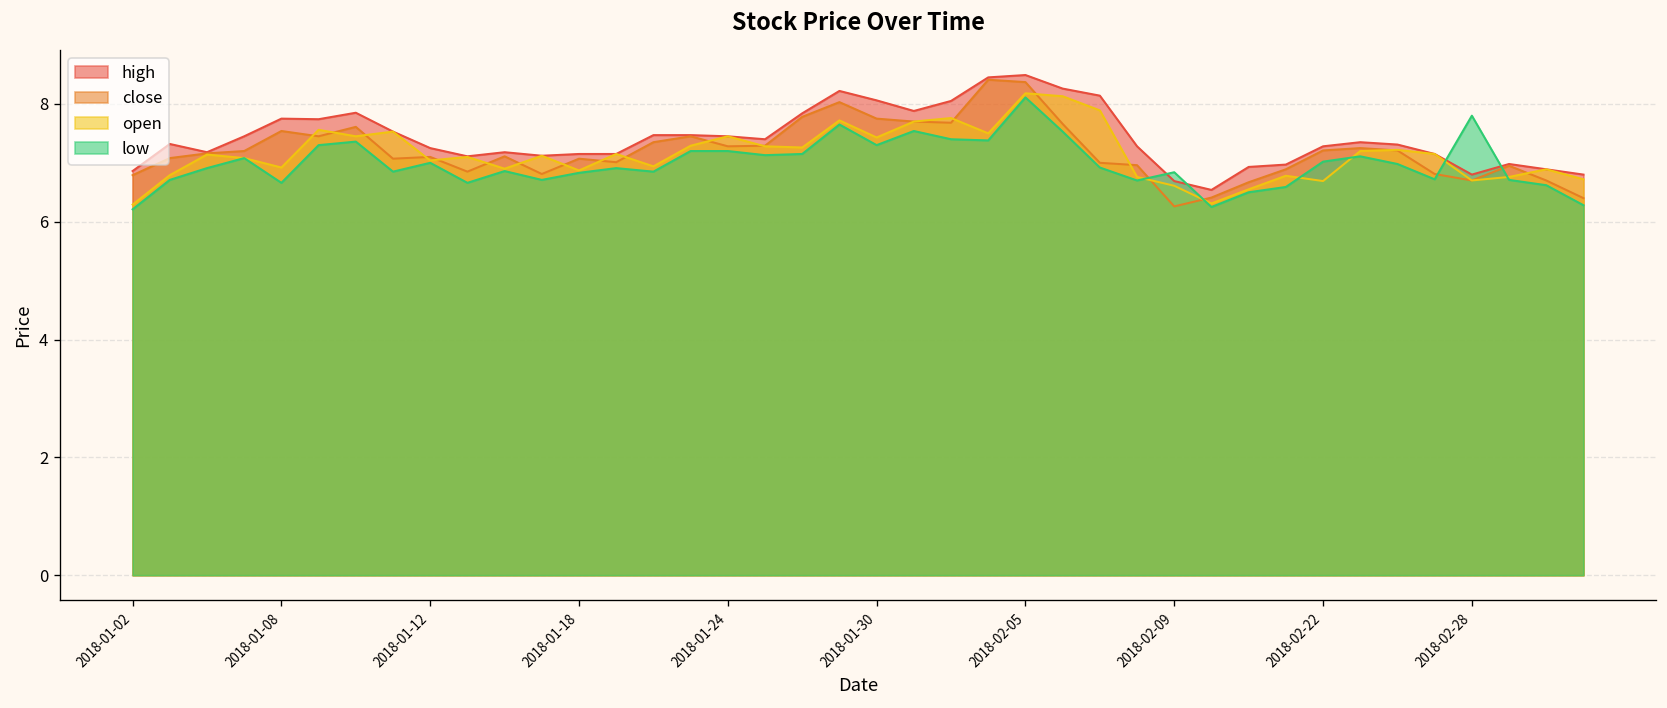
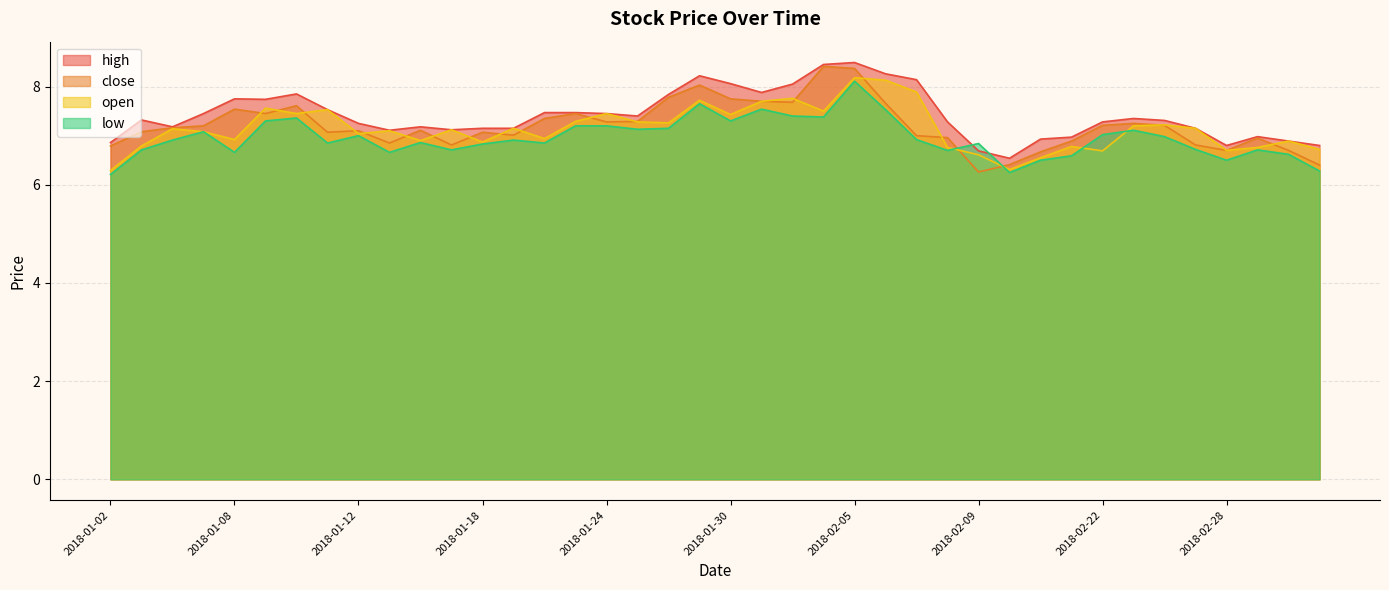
low, 2018-02-28: 7.8 -> 6.5
